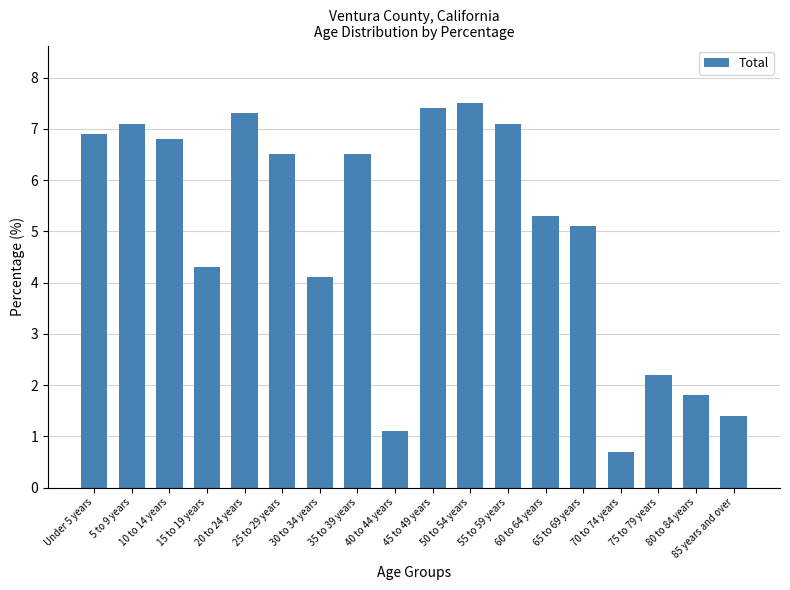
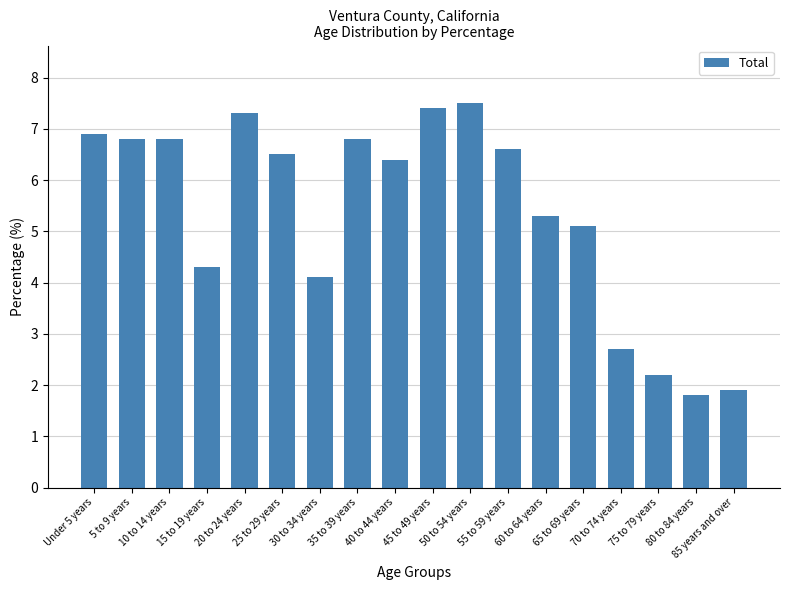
5 to 9 years: 7.1 -> 6.8
35 to 39 years: 6.5 -> 6.8
40 to 44 years: 1.1 -> 6.4
55 to 59 years: 7.1 -> 6.6
70 to 74 years: 0.7 -> 2.7
85 years and over: 1.4 -> 1.9
